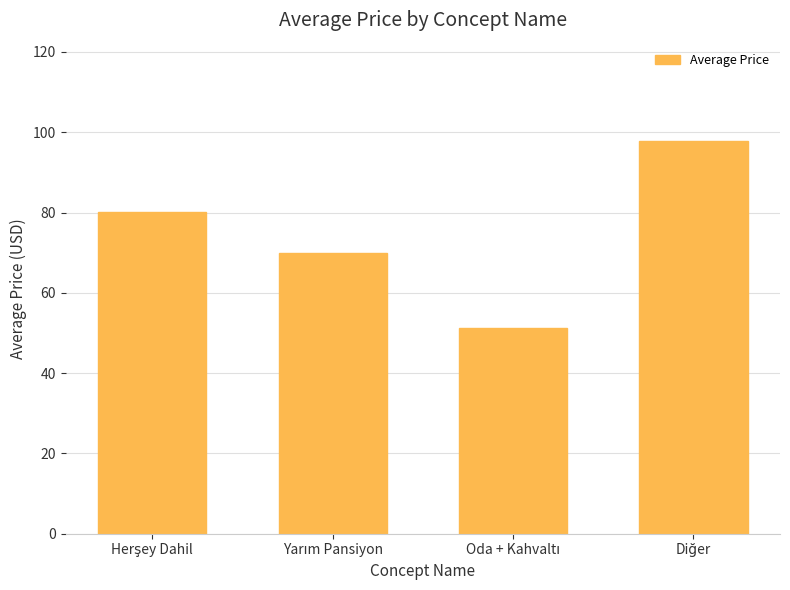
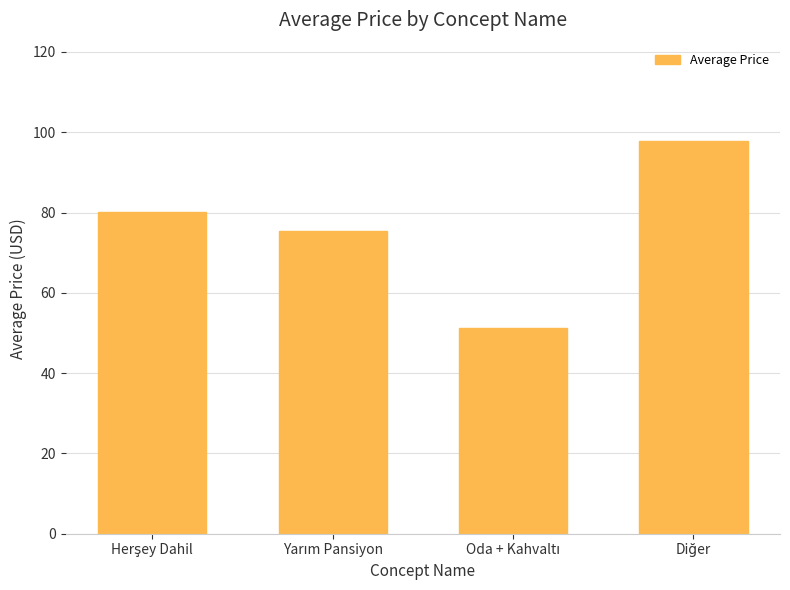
Yarım Pansiyon: 70 -> 75
